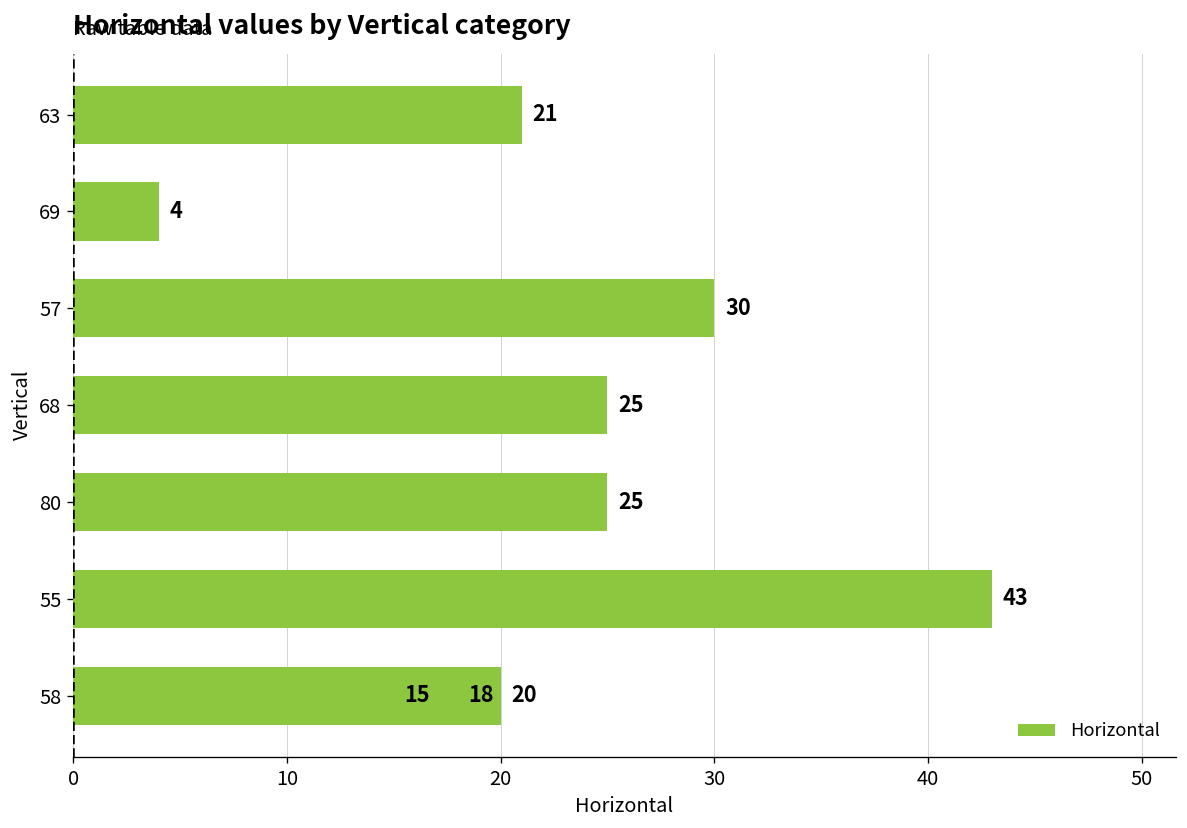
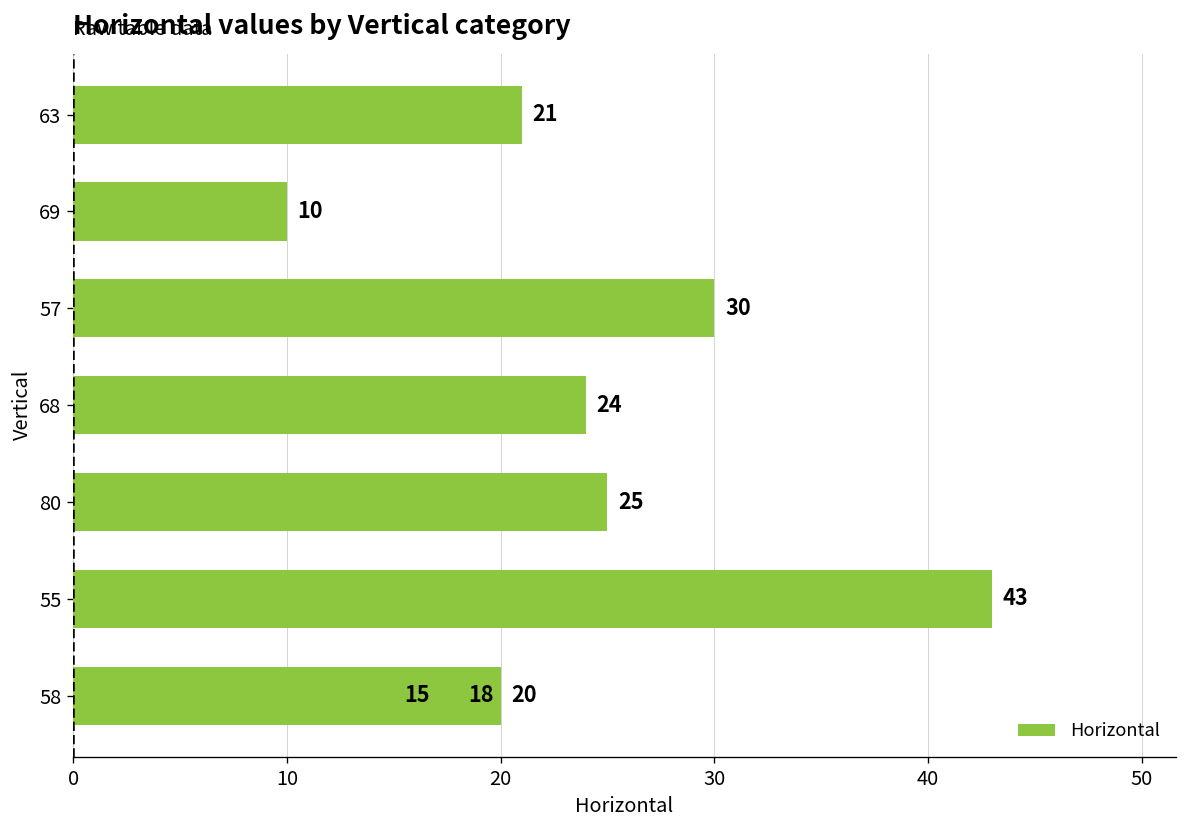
69: 4 -> 10
68: 25 -> 24
